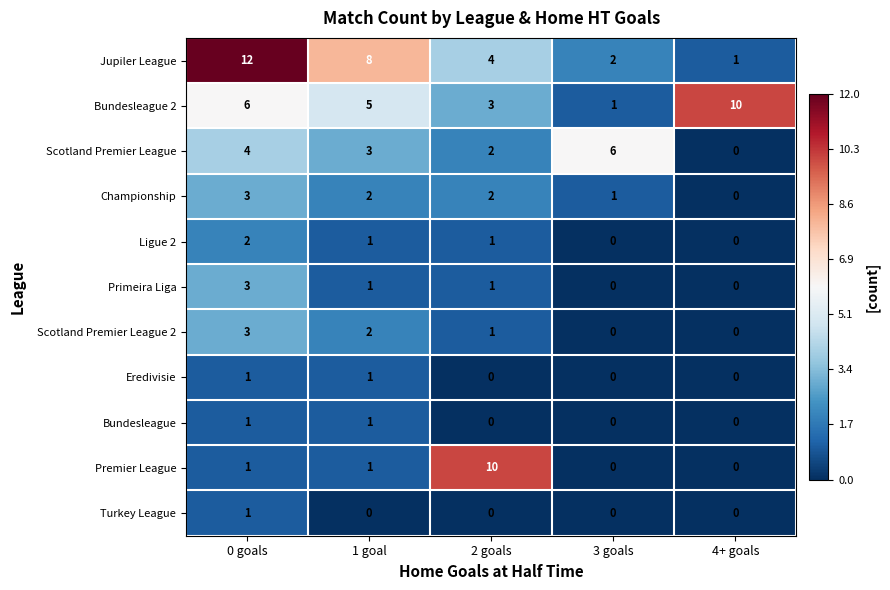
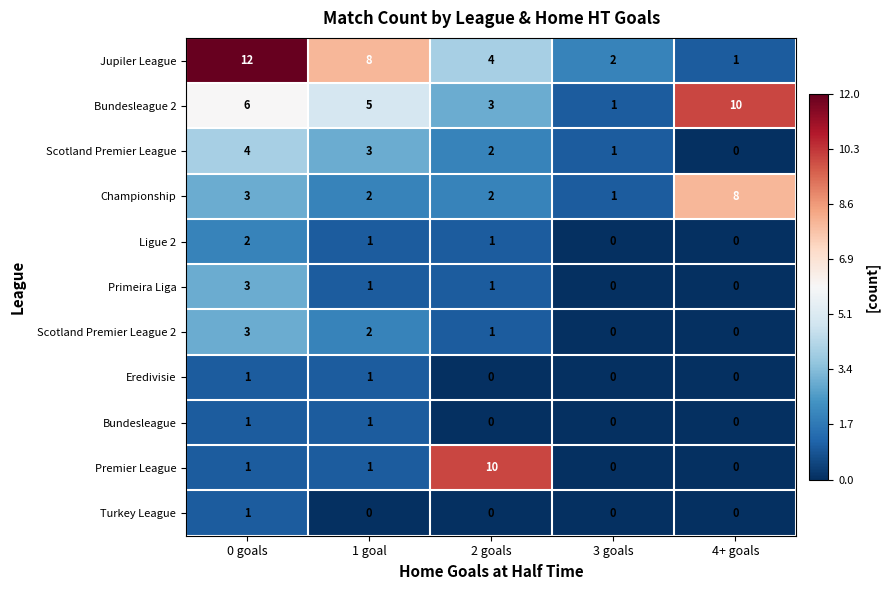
Scotland Premier League, 3 goals: 6 -> 1
Championship, 4+ goals: 0 -> 8
